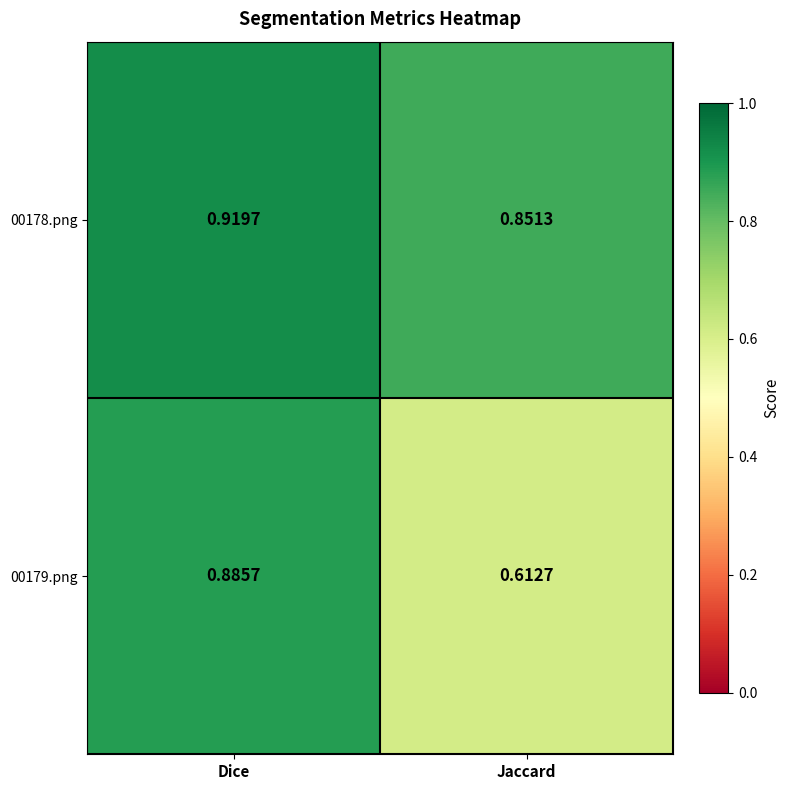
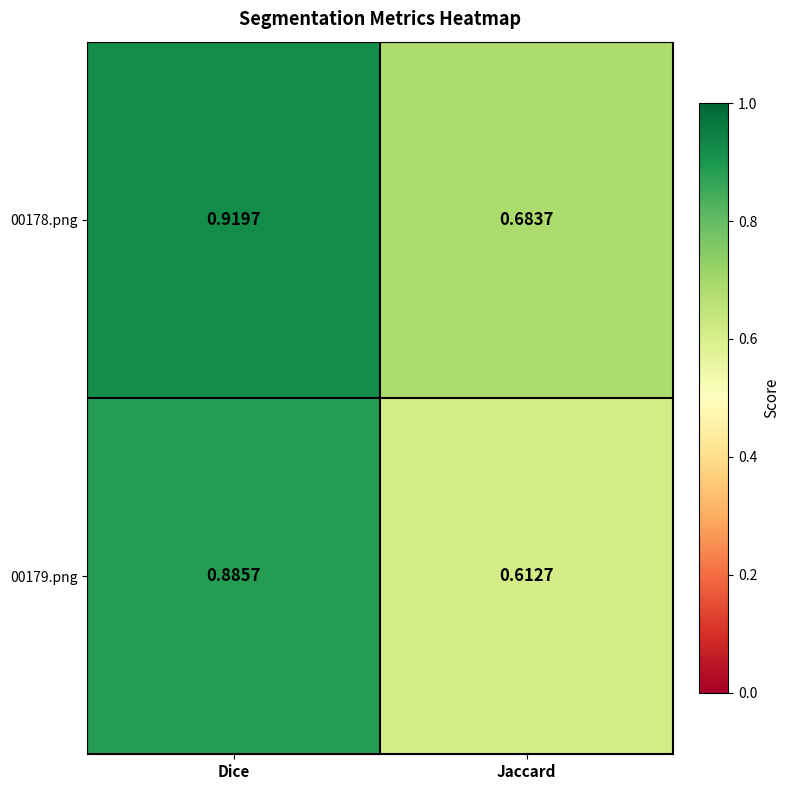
00178.png, Jaccard: 0.8513 -> 0.6837
